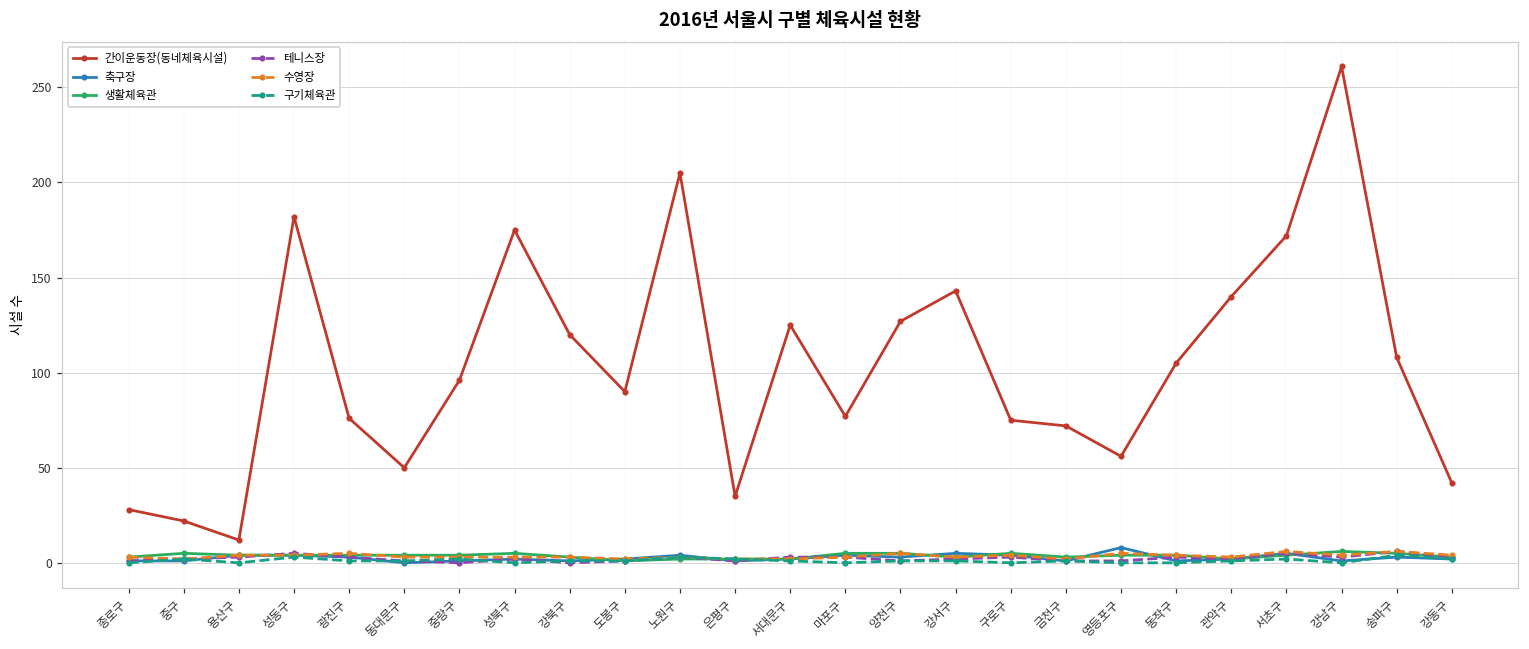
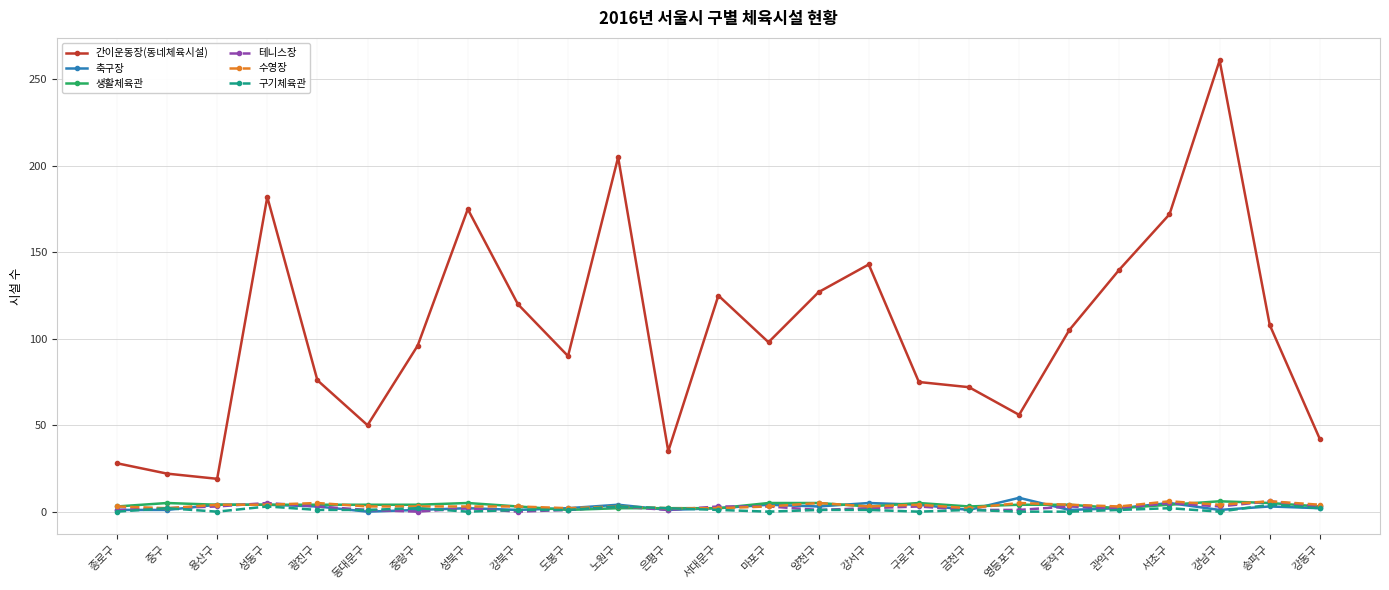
간이운동장(동네체육시설), 용산구: 12 -> 19
간이운동장(동네체육시설), 마포구: 77 -> 98
